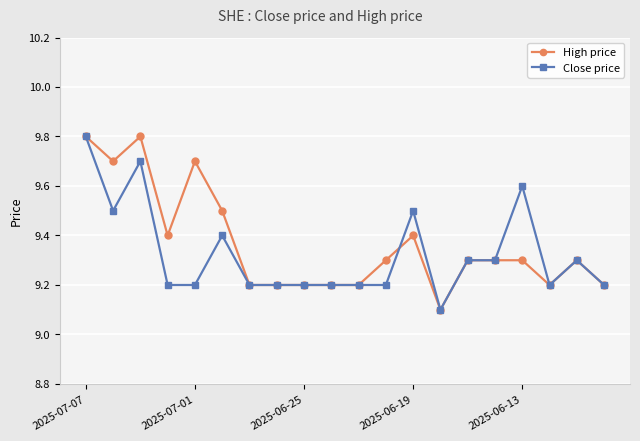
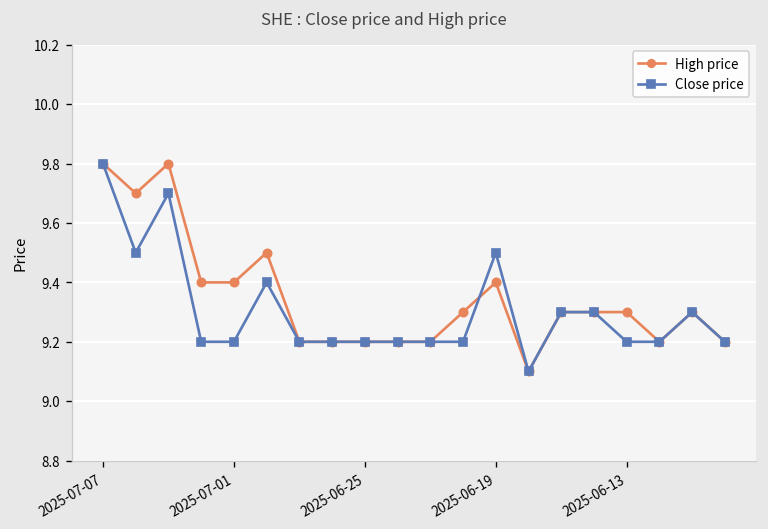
High price, 2025-07-01: 9.7 -> 9.4
Close price, 2025-06-13: 9.6 -> 9.2
